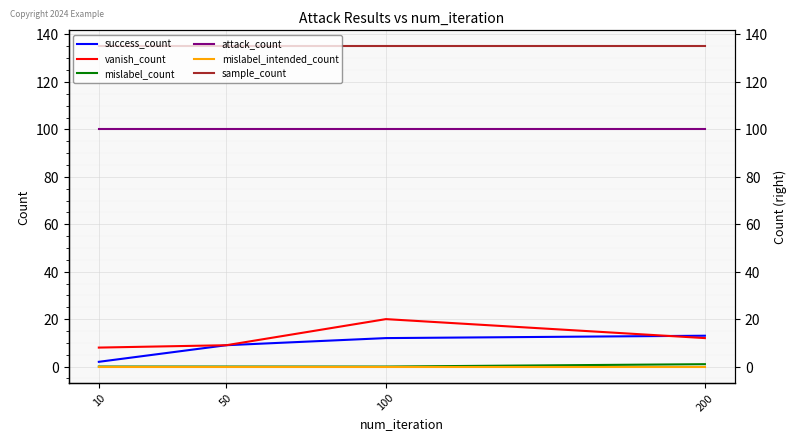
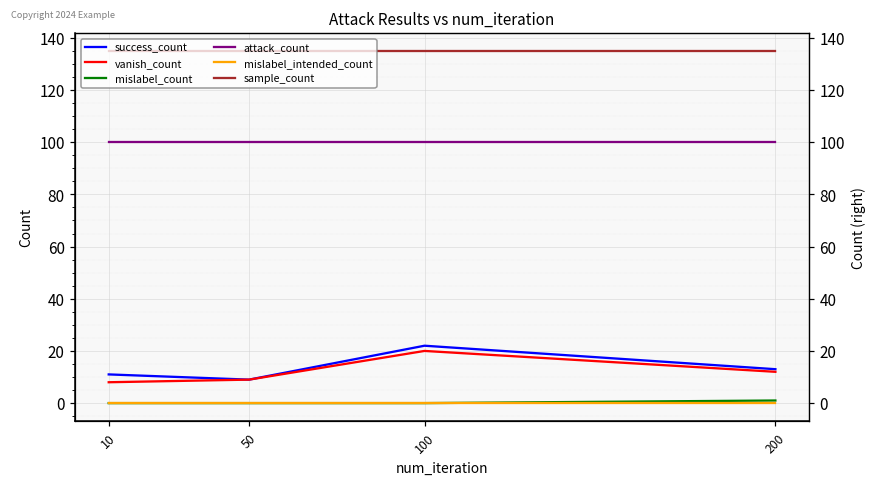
success_count, 10: 2 -> 11
success_count, 100: 12 -> 22
